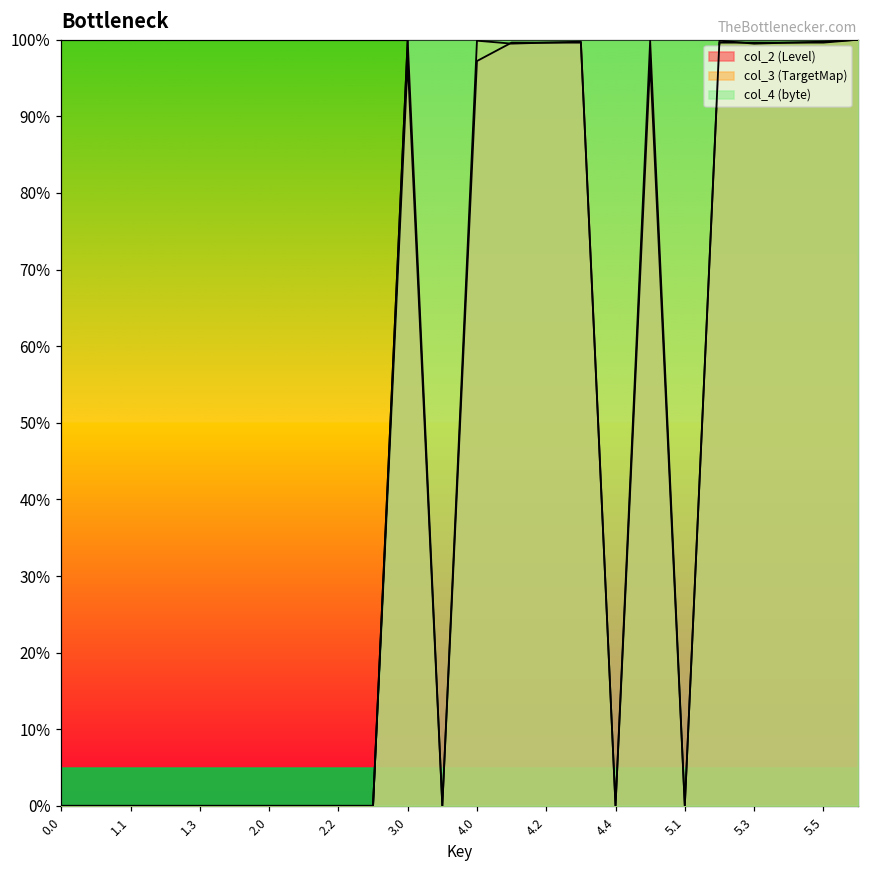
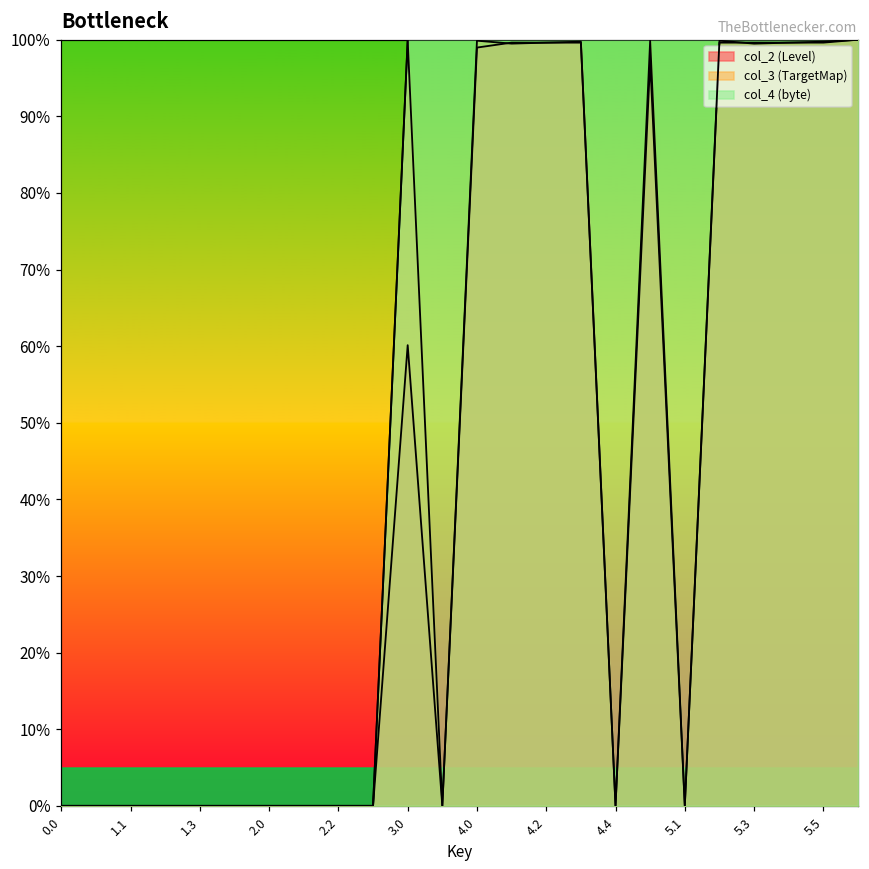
col_2 (Level), 3.0: 97% -> 60%
col_2 (Level), 4.0: 97% -> 99%
